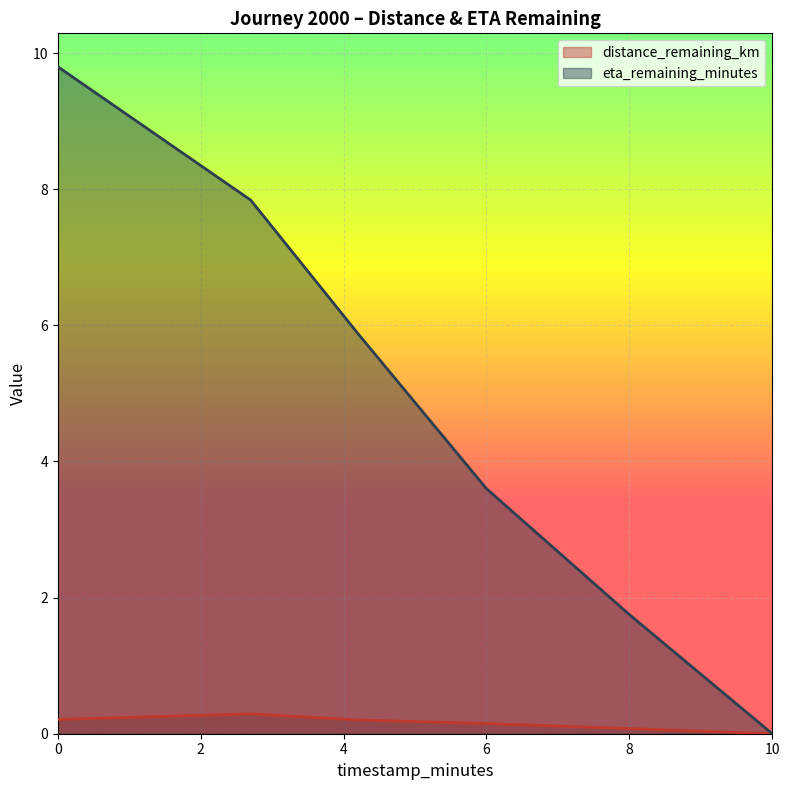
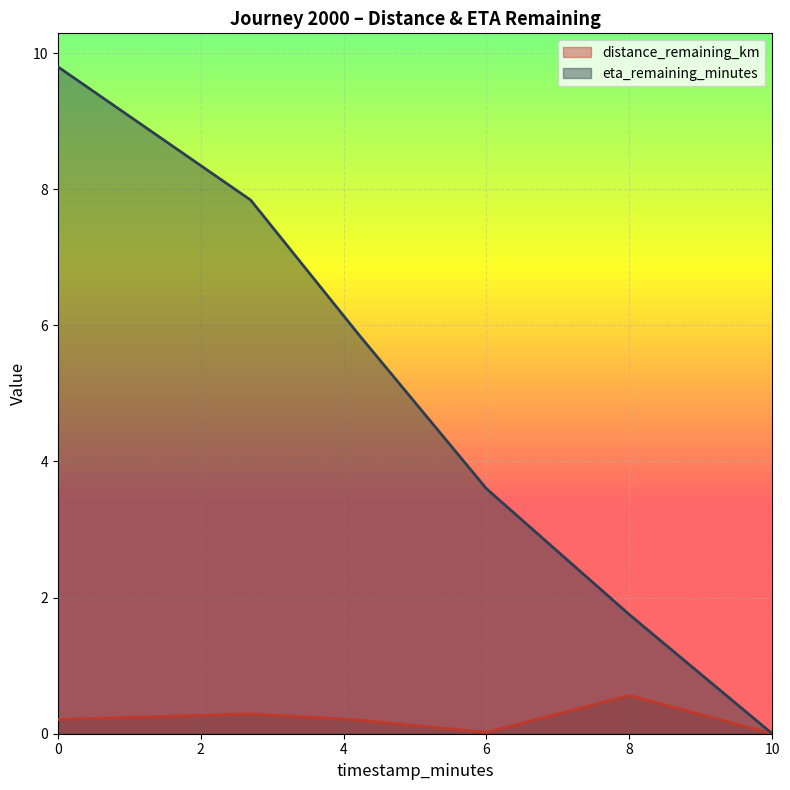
distance_remaining_km, 6: 0.2 -> 0.0
distance_remaining_km, 8: 0.1 -> 0.6
